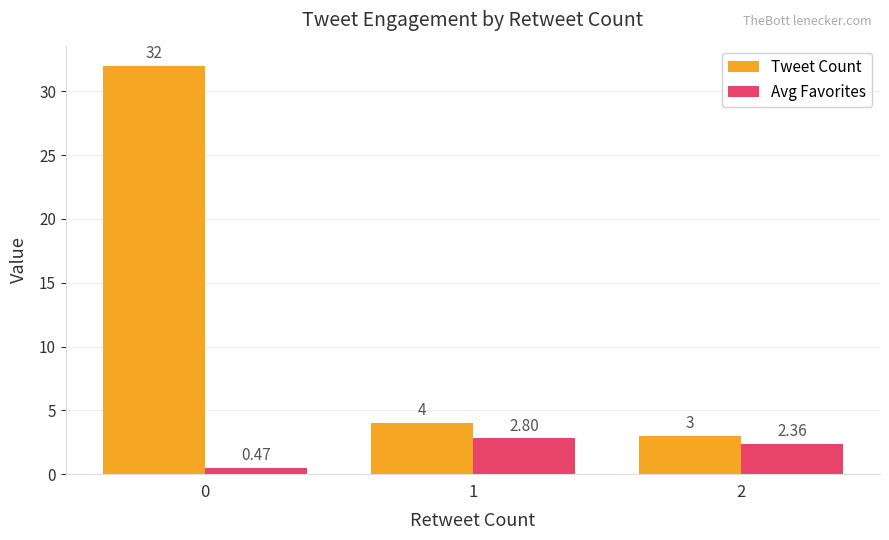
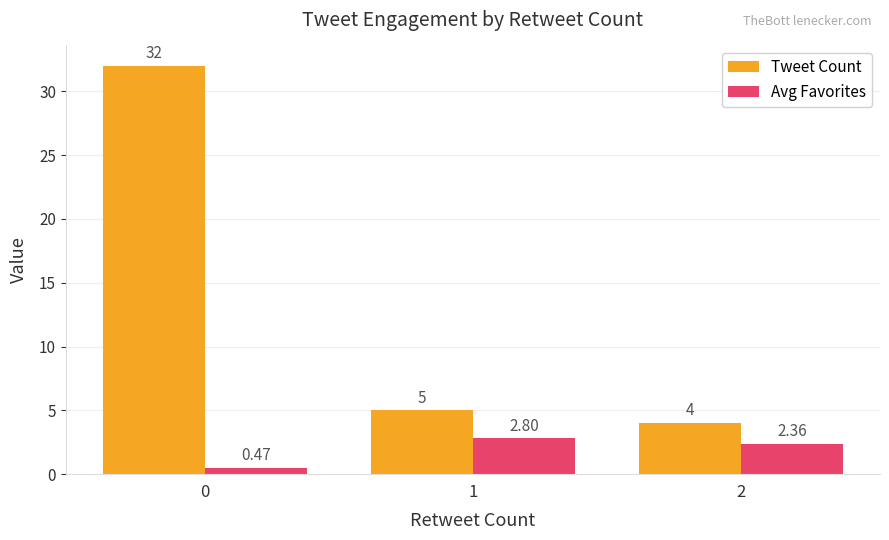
Tweet Count, 1: 4 -> 5
Tweet Count, 2: 3 -> 4
